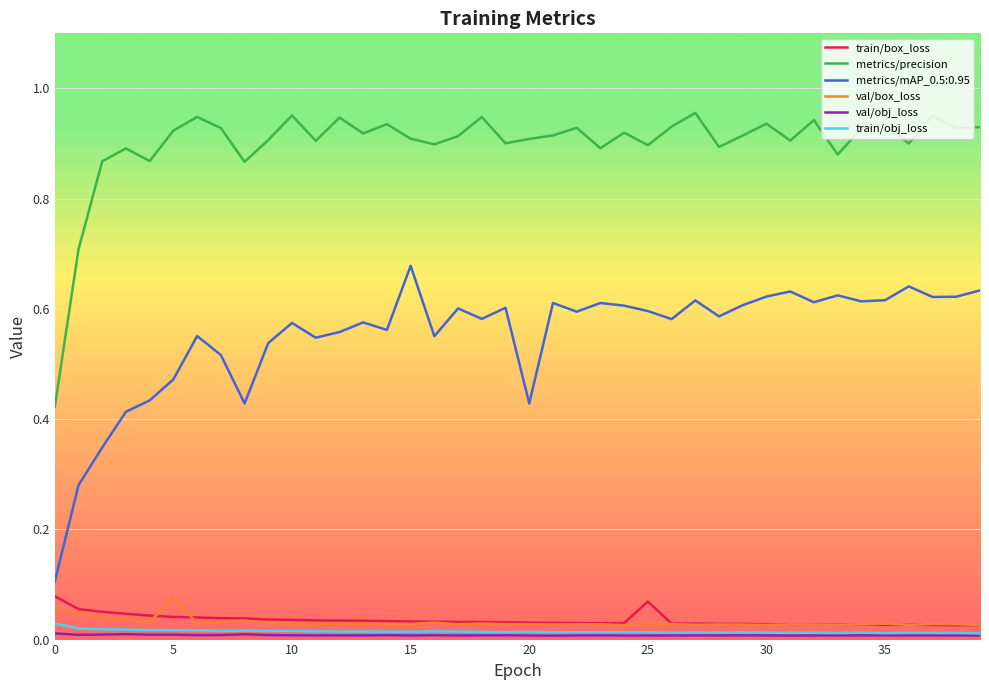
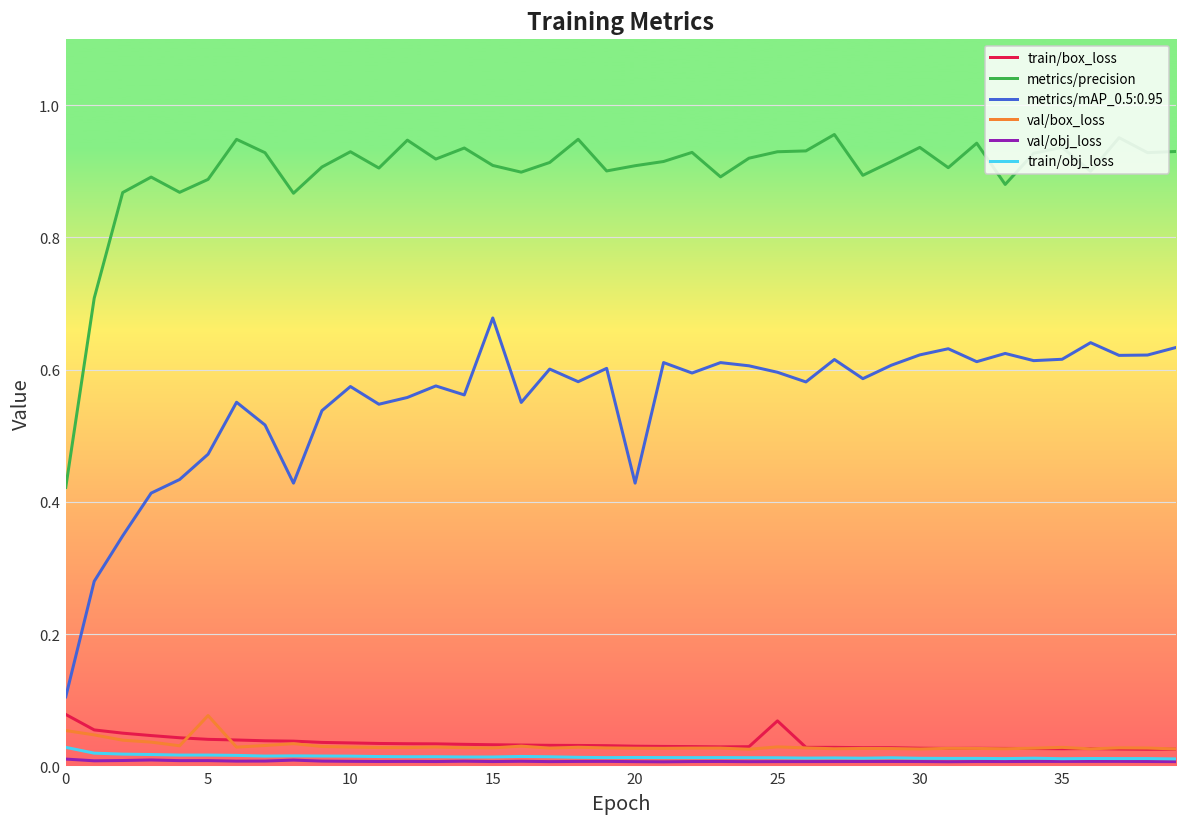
metrics/precision, 5: 0.92 -> 0.89
metrics/precision, 10: 0.95 -> 0.93
metrics/precision, 25: 0.90 -> 0.93
